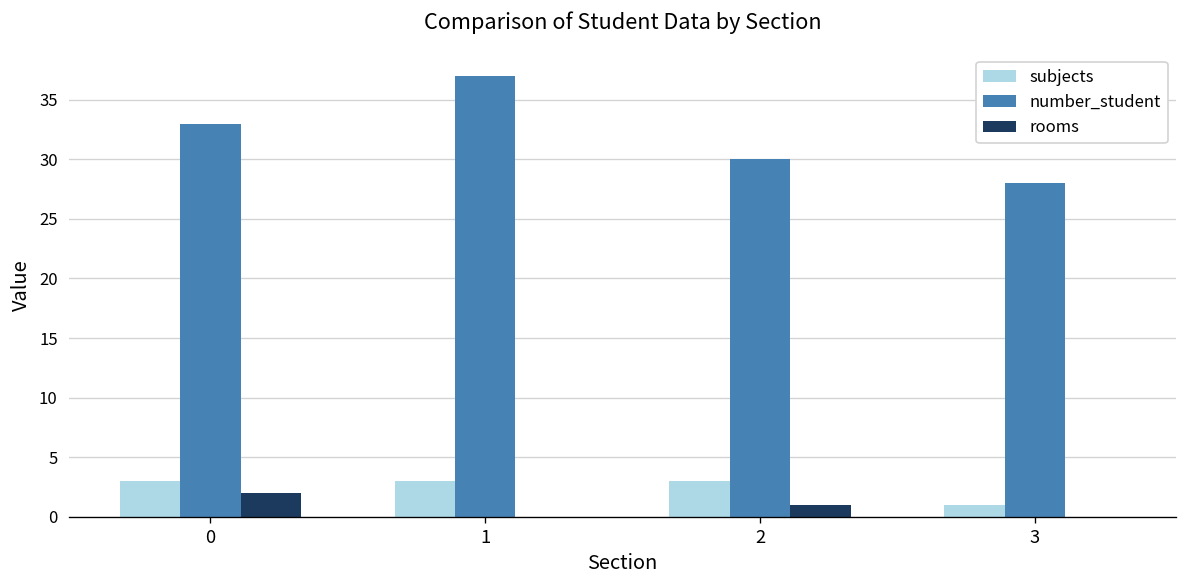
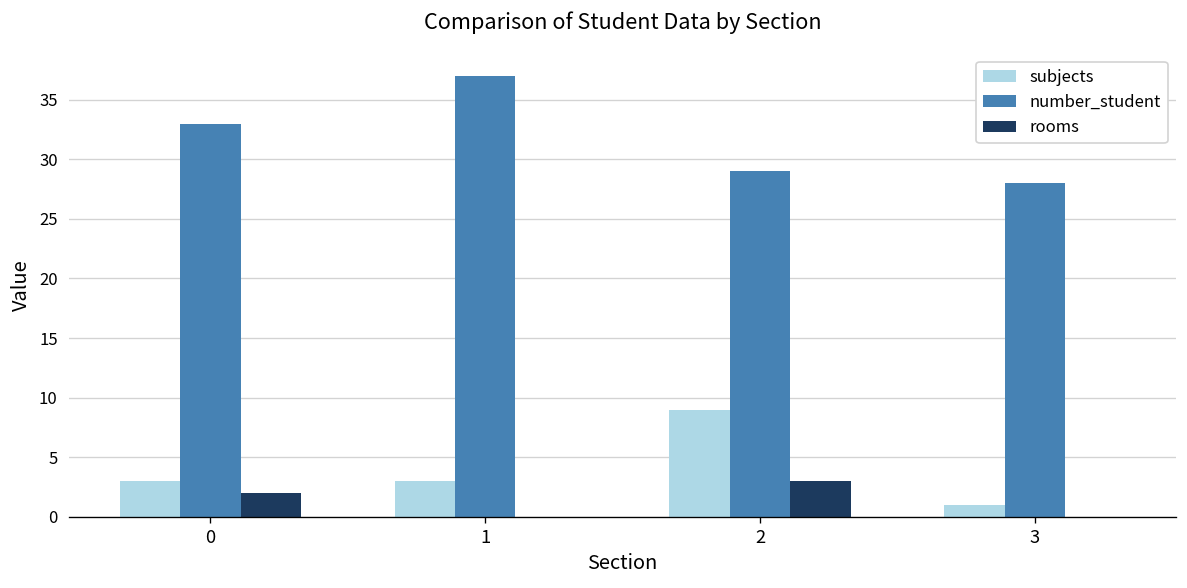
subjects, 2: 3 -> 9
number_student, 2: 30 -> 29
rooms, 2: 1 -> 3
